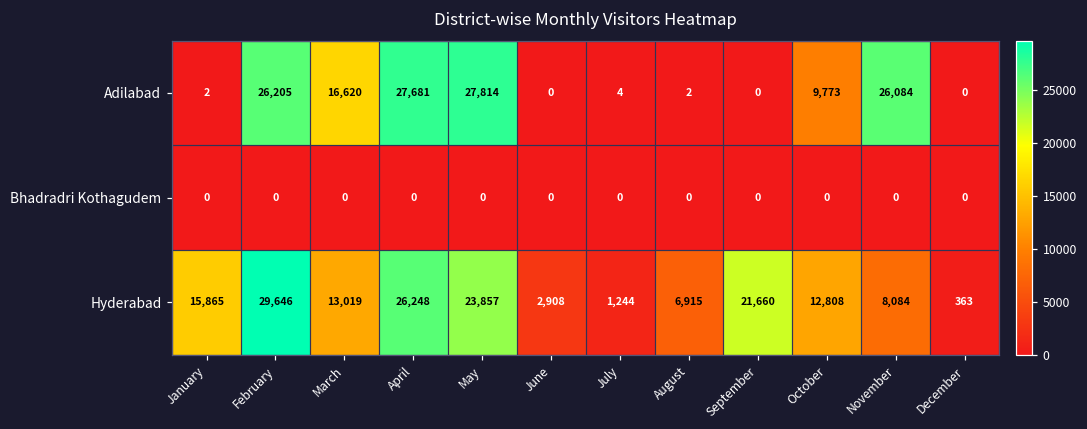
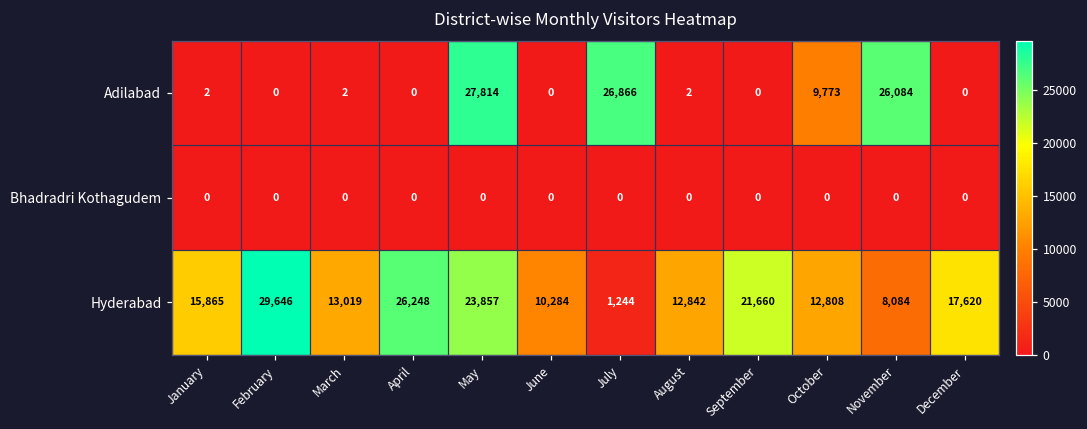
Adilabad, February: 26,205 -> 0
Adilabad, March: 16,620 -> 2
Adilabad, April: 27,681 -> 0
Adilabad, July: 4 -> 26,866
Hyderabad, June: 2,908 -> 10,284
Hyderabad, August: 6,915 -> 12,842
Hyderabad, December: 363 -> 17,620
